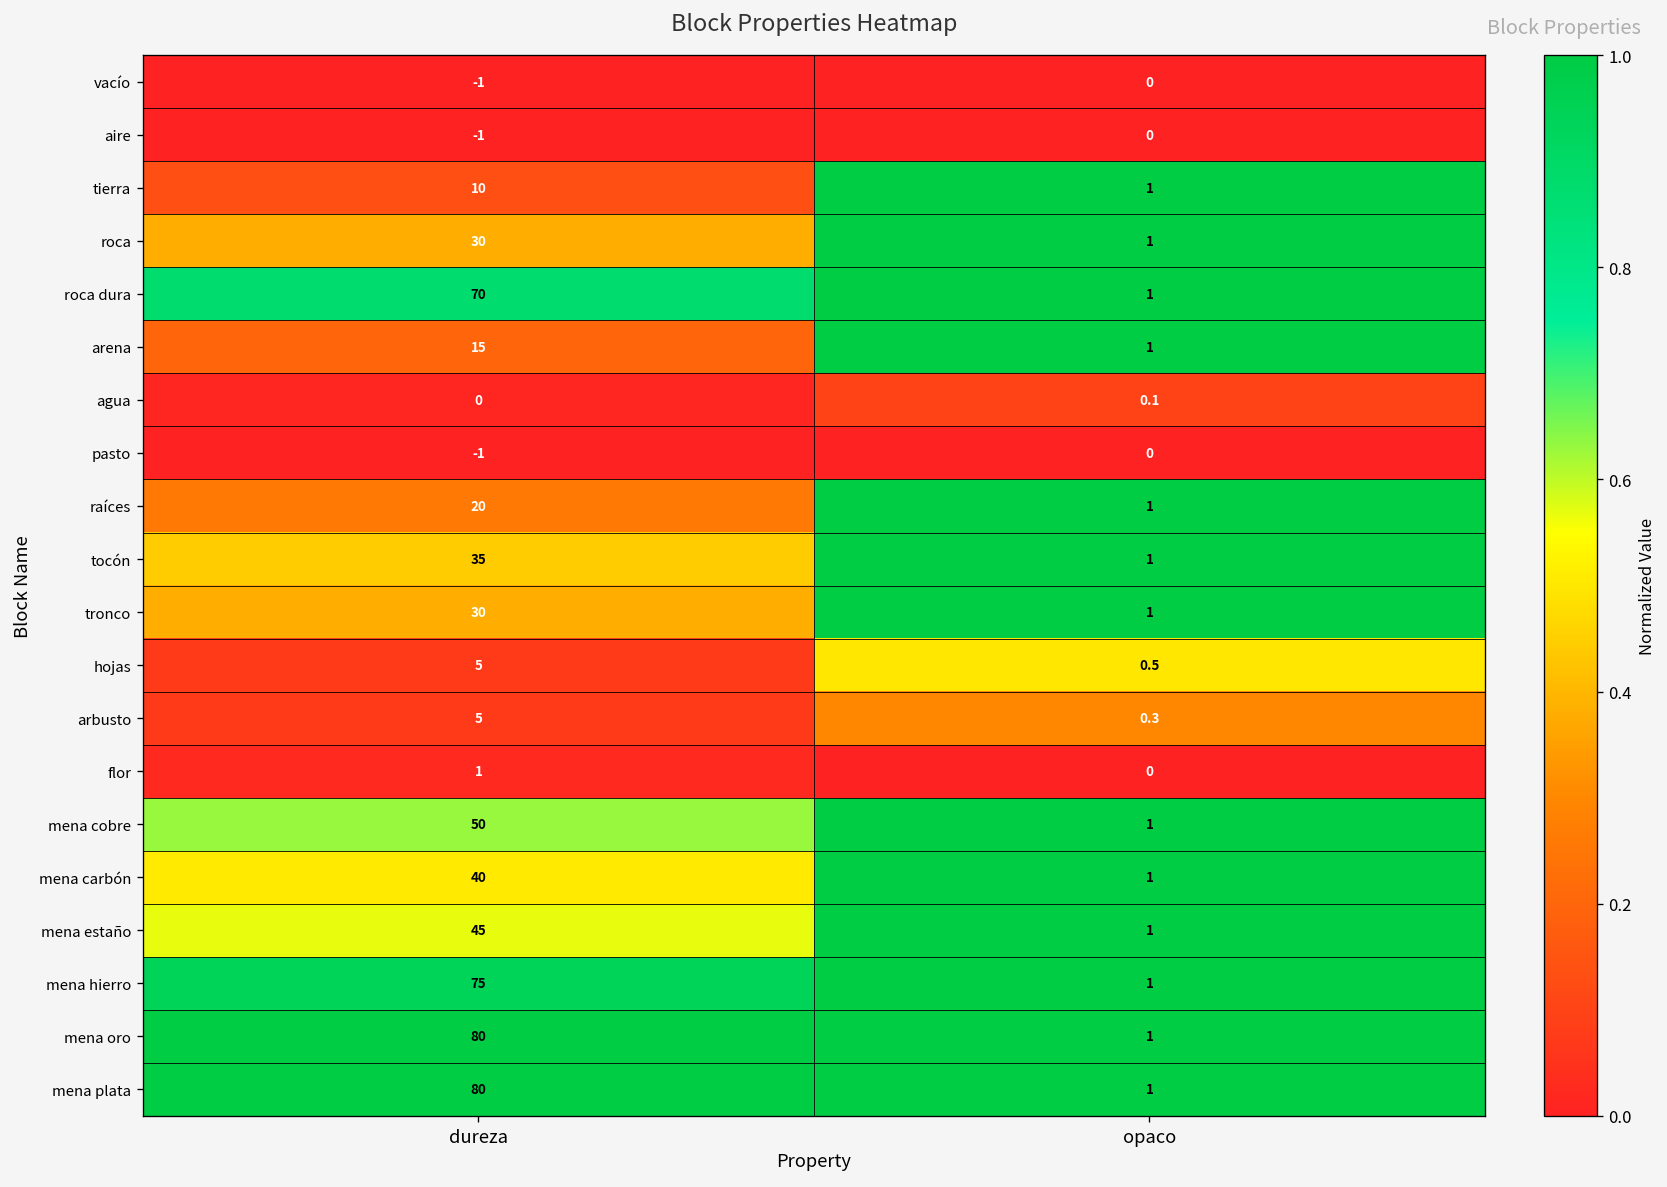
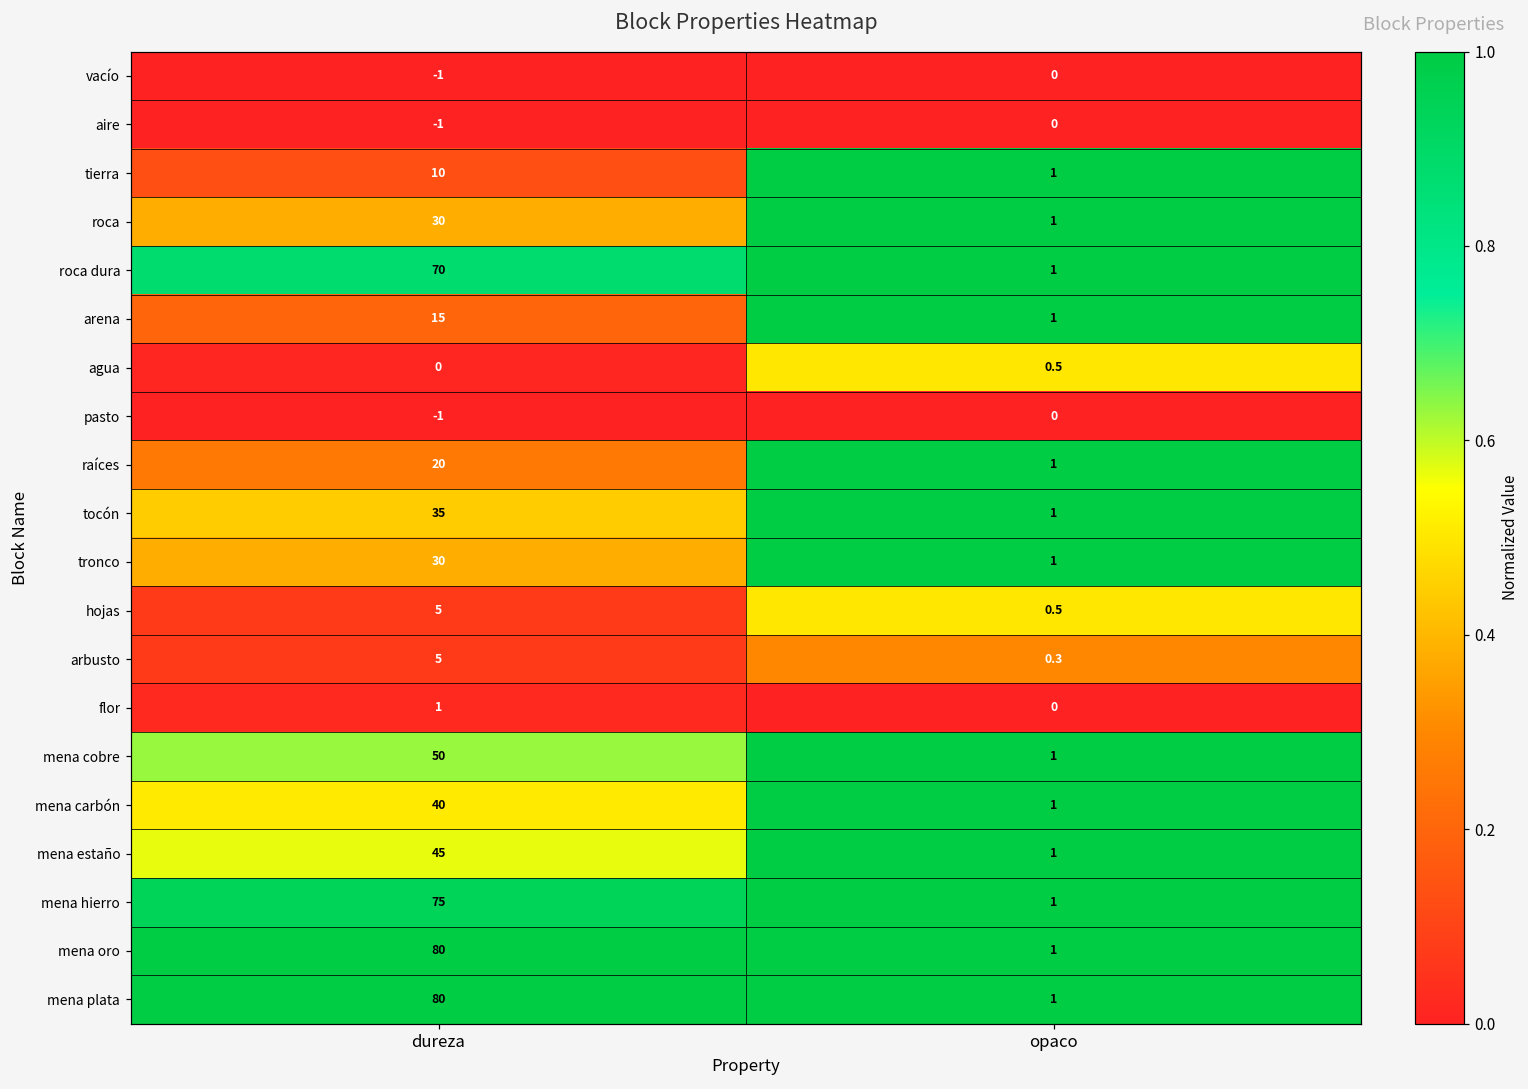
agua, opaco: 0.1 -> 0.5
